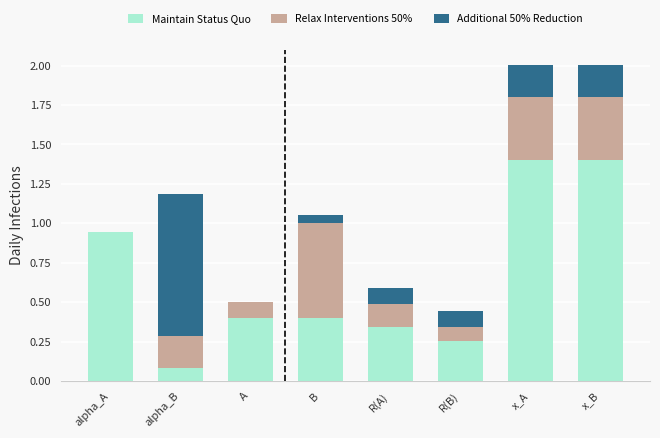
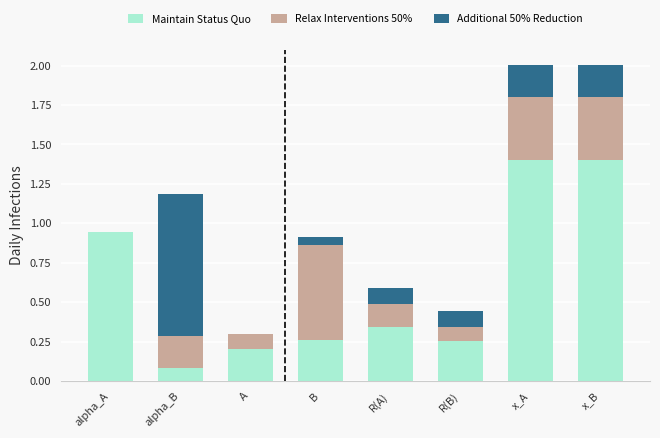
Maintain Status Quo, A: 0.40 -> 0.20
Maintain Status Quo, B: 0.40 -> 0.26
